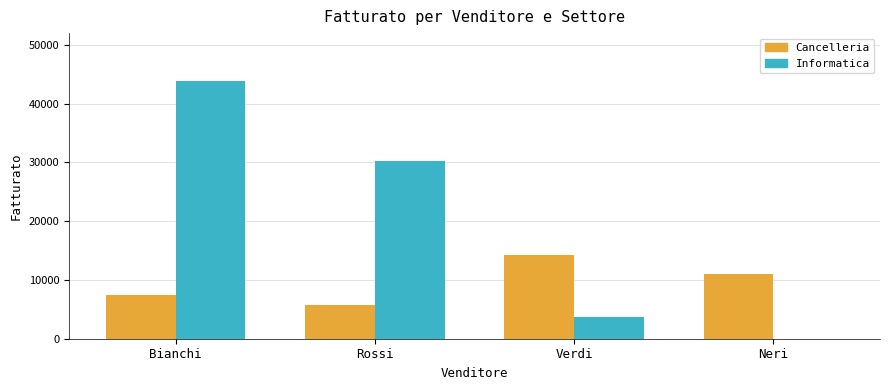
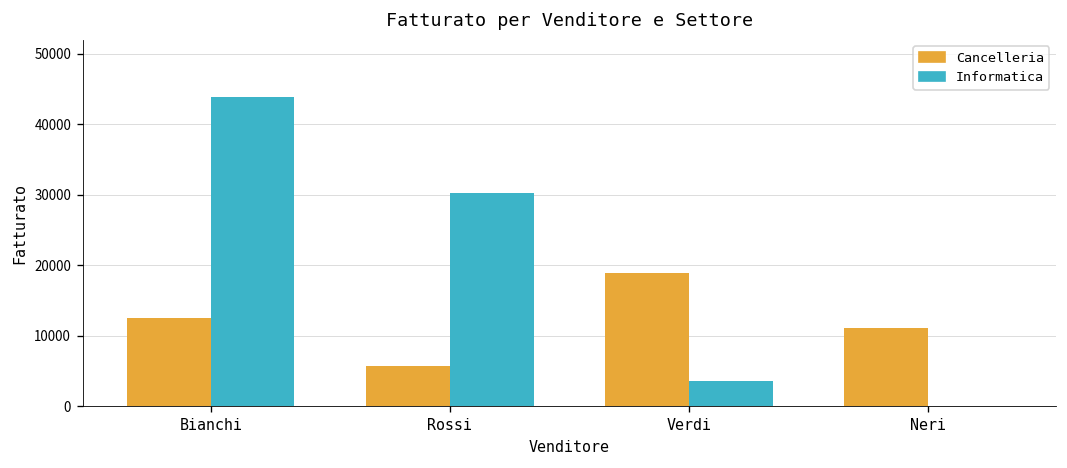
Cancelleria, Bianchi: 7000 -> 13000
Cancelleria, Verdi: 14000 -> 19000
